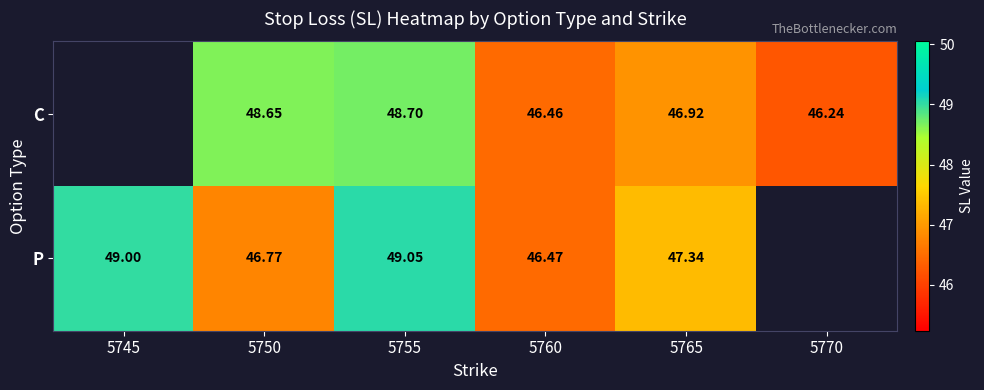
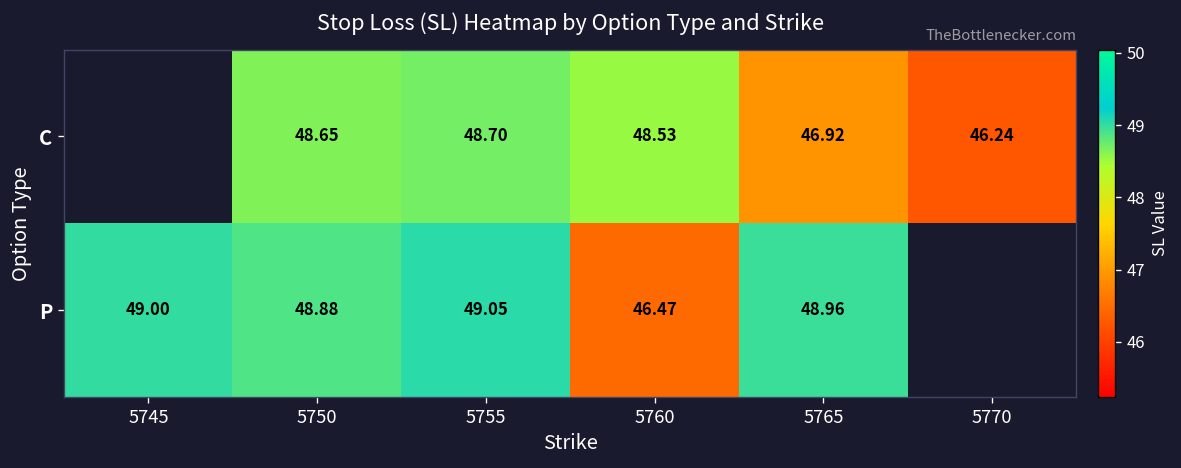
C, 5760: 46.46 -> 48.53
P, 5750: 46.77 -> 48.88
P, 5765: 47.34 -> 48.96
